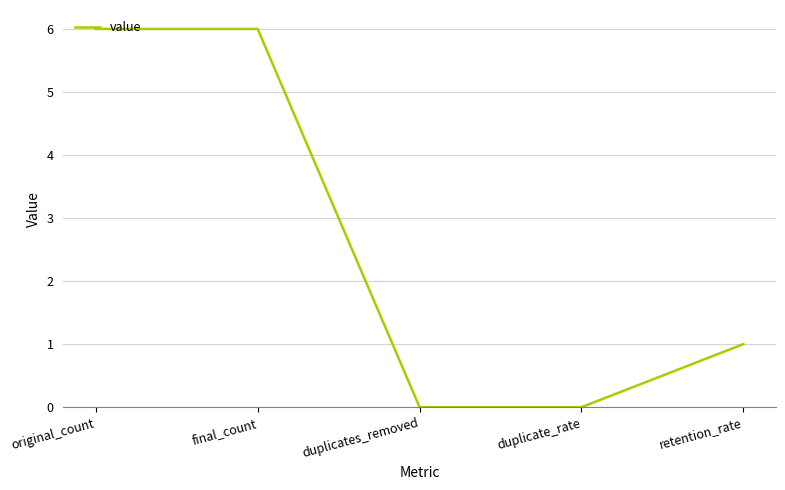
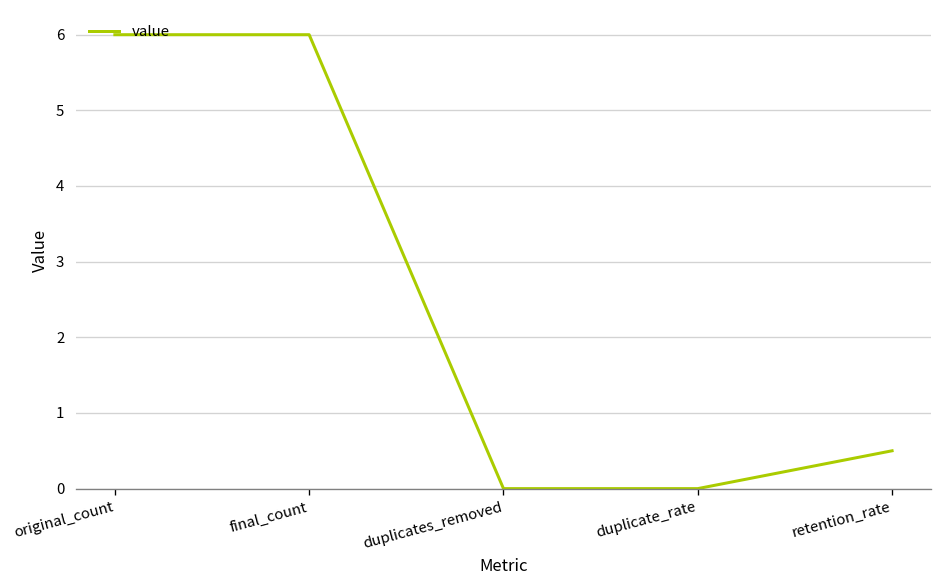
retention_rate: 1.0 -> 0.5
